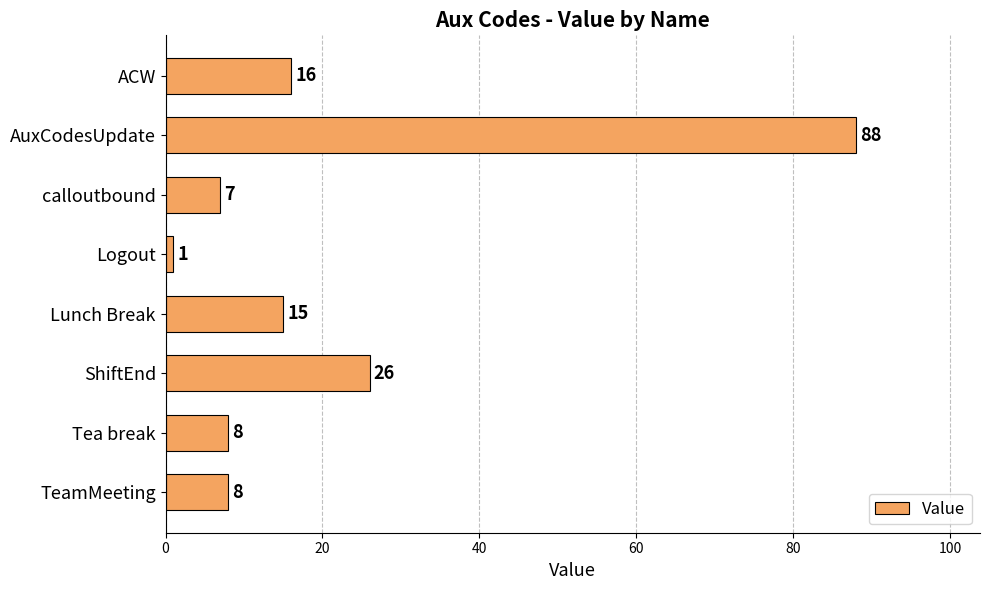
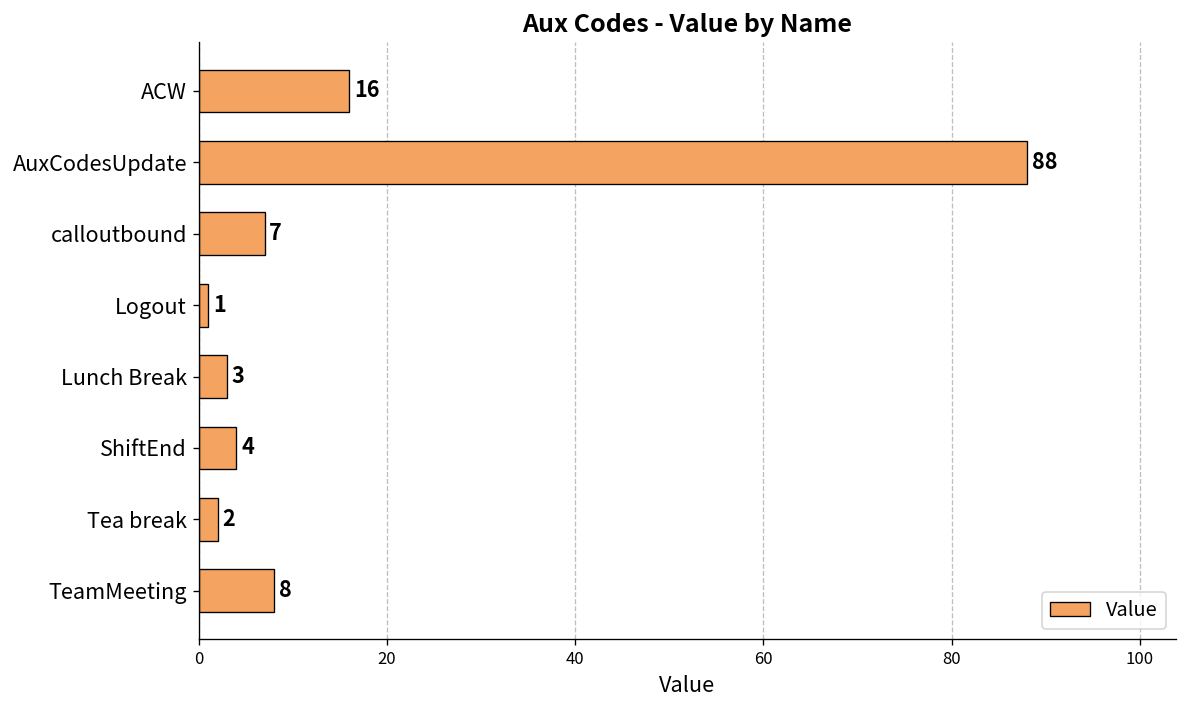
Lunch Break: 15 -> 3
ShiftEnd: 26 -> 4
Tea break: 8 -> 2
